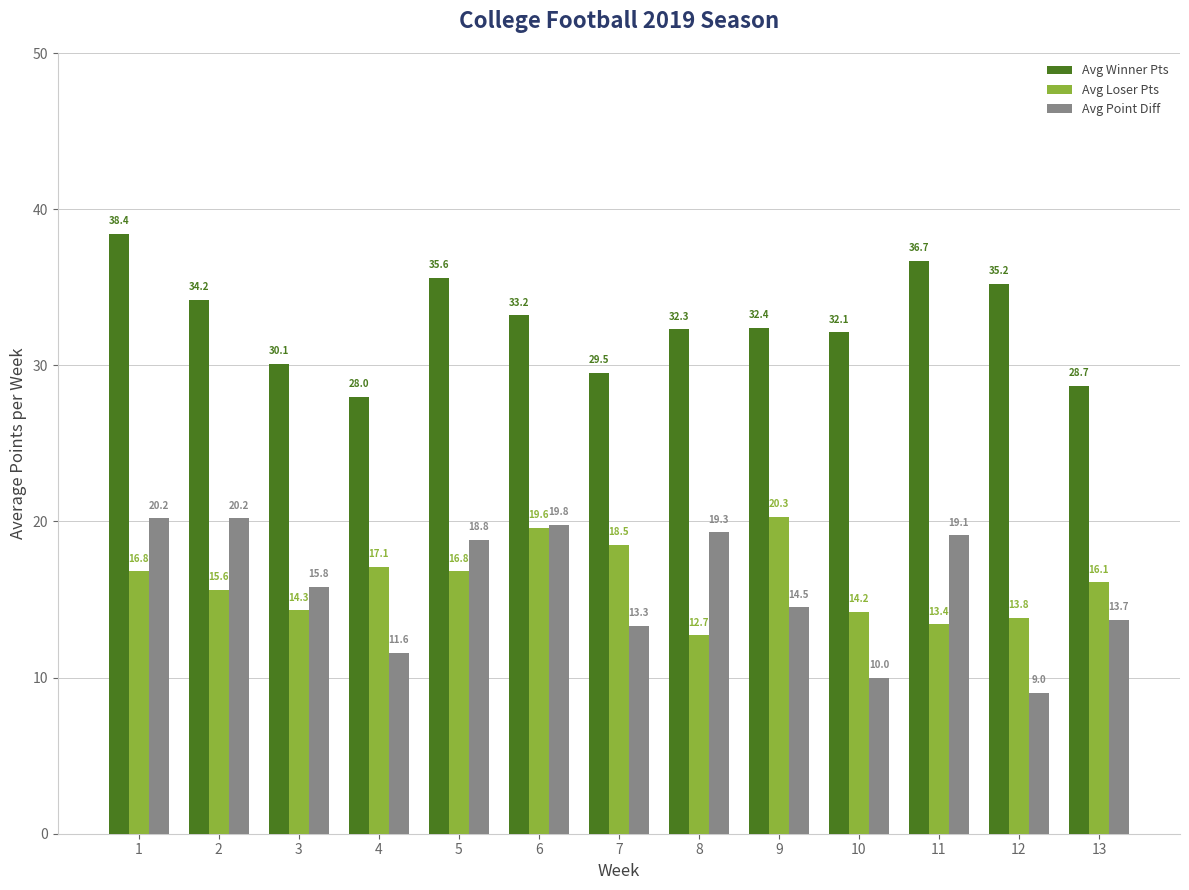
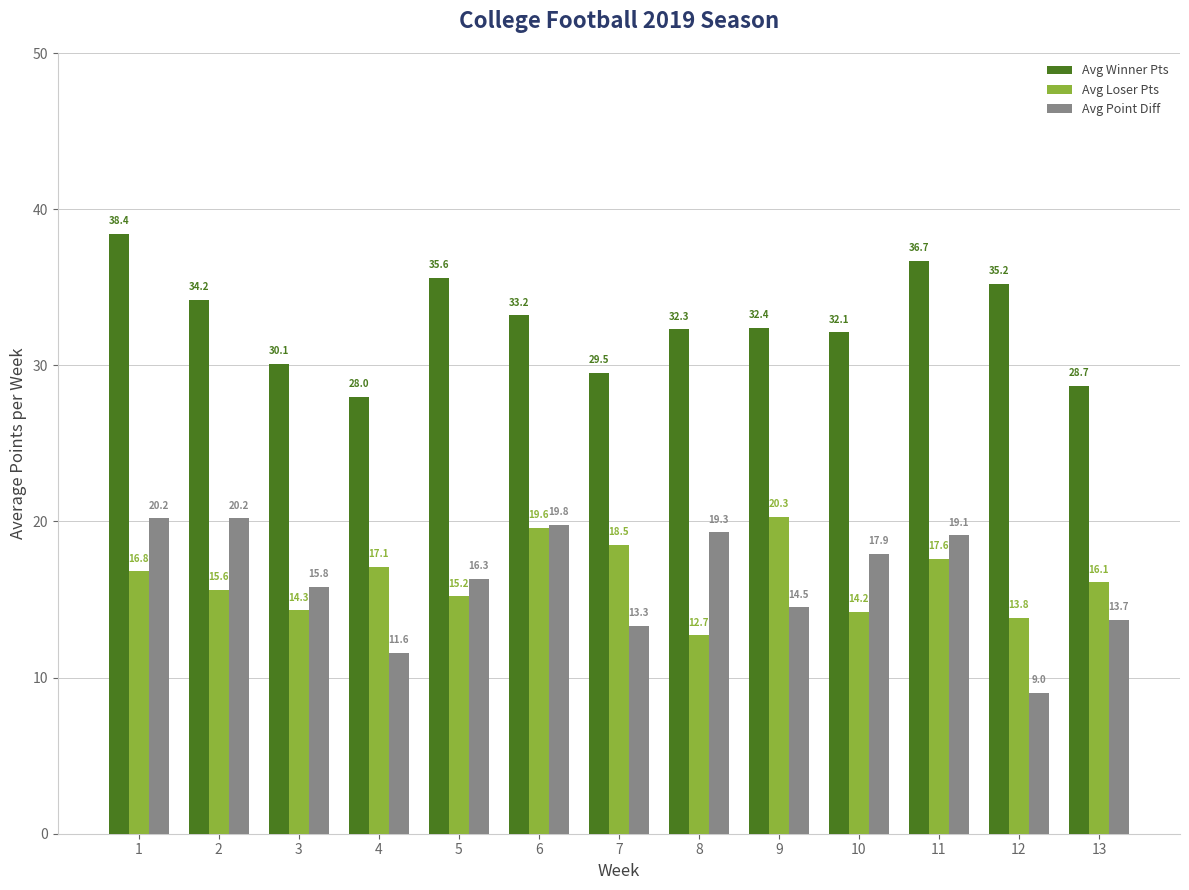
Avg Loser Pts, 5: 16.8 -> 15.2
Avg Point Diff, 5: 18.8 -> 16.3
Avg Point Diff, 10: 10.0 -> 17.9
Avg Loser Pts, 11: 13.4 -> 17.6
